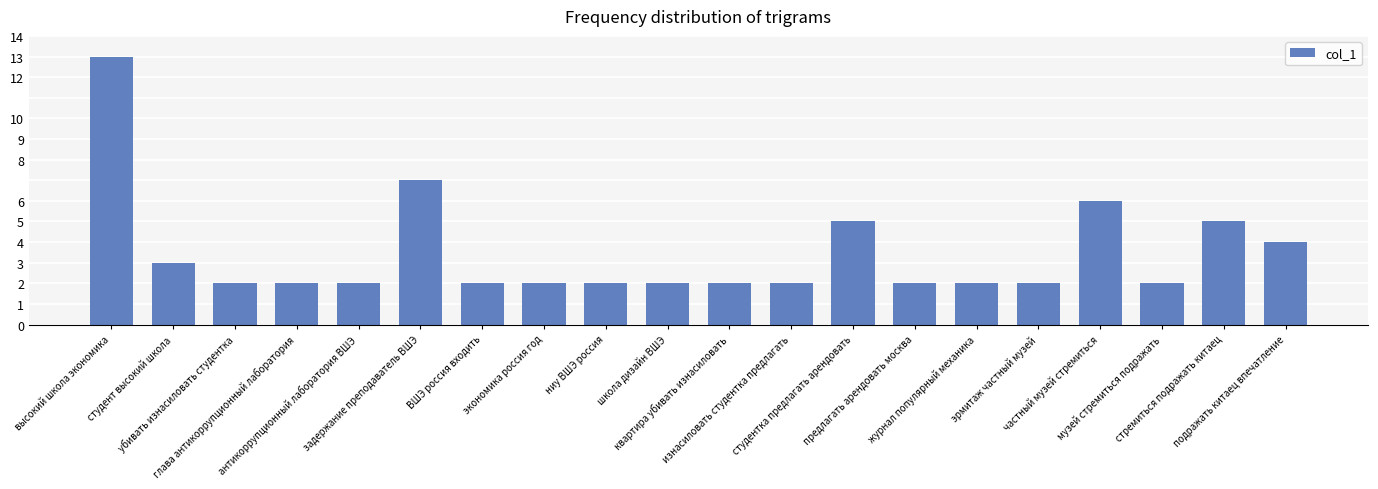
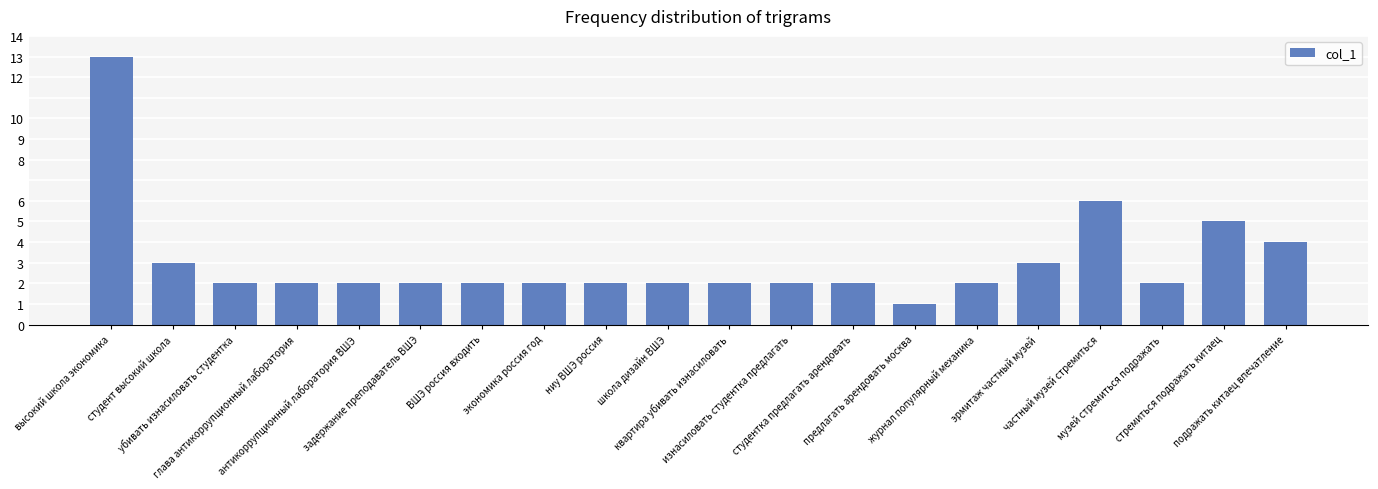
задержание преподаватель ВШЭ: 7 -> 2
студентка предлагать арендовать: 5 -> 2
предлагать арендовать москва: 2 -> 1
эрмитаж частный музей: 2 -> 3
